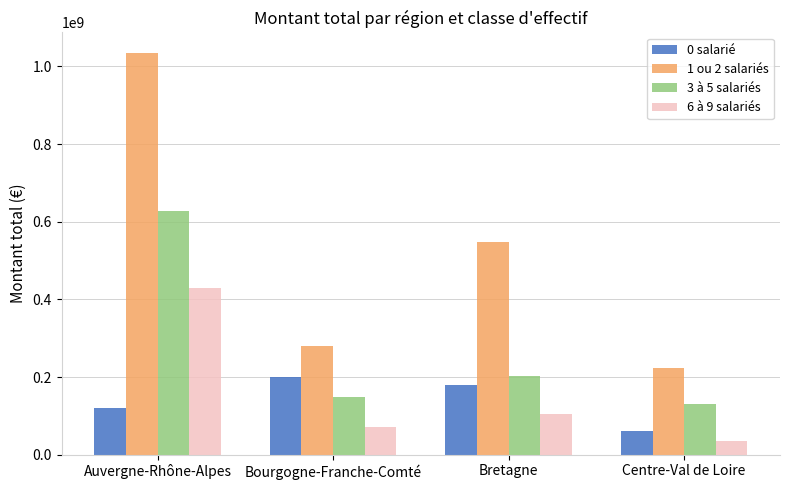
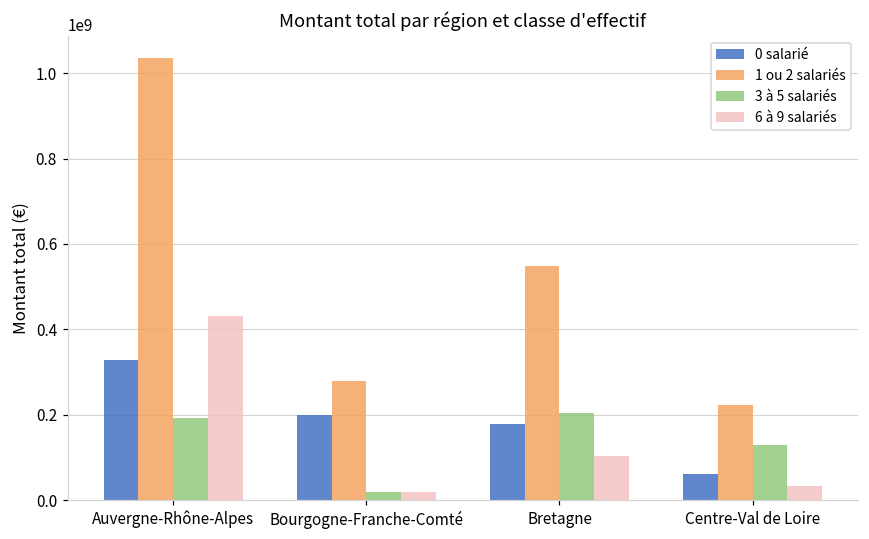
0 salarié, Auvergne-Rhône-Alpes: 120000000 -> 330000000
3 à 5 salariés, Auvergne-Rhône-Alpes: 630000000 -> 190000000
3 à 5 salariés, Bourgogne-Franche-Comté: 150000000 -> 20000000
6 à 9 salariés, Bourgogne-Franche-Comté: 70000000 -> 20000000
